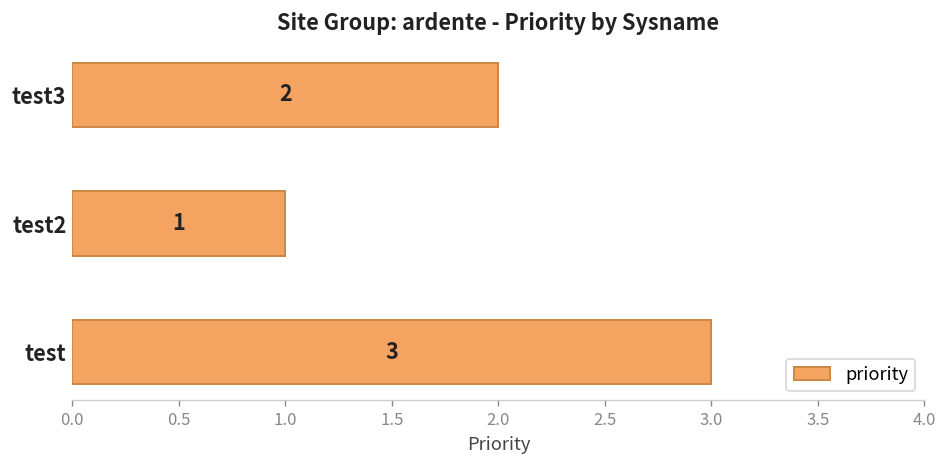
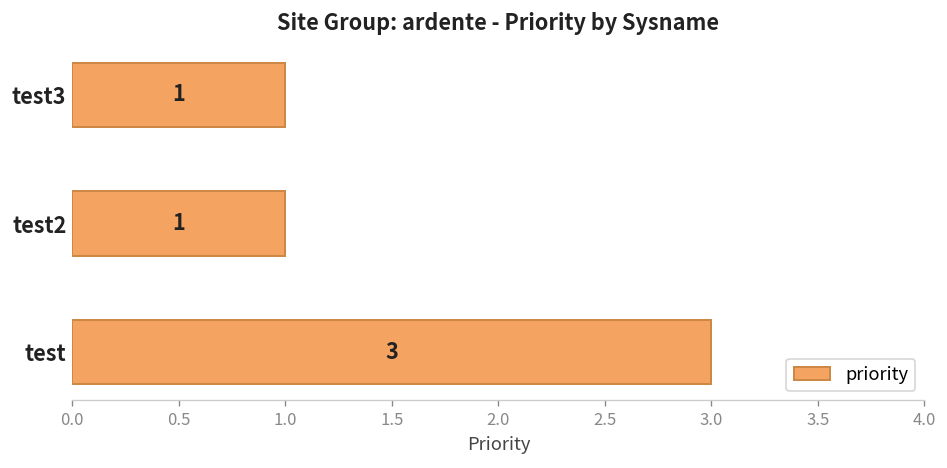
test3: 2 -> 1
